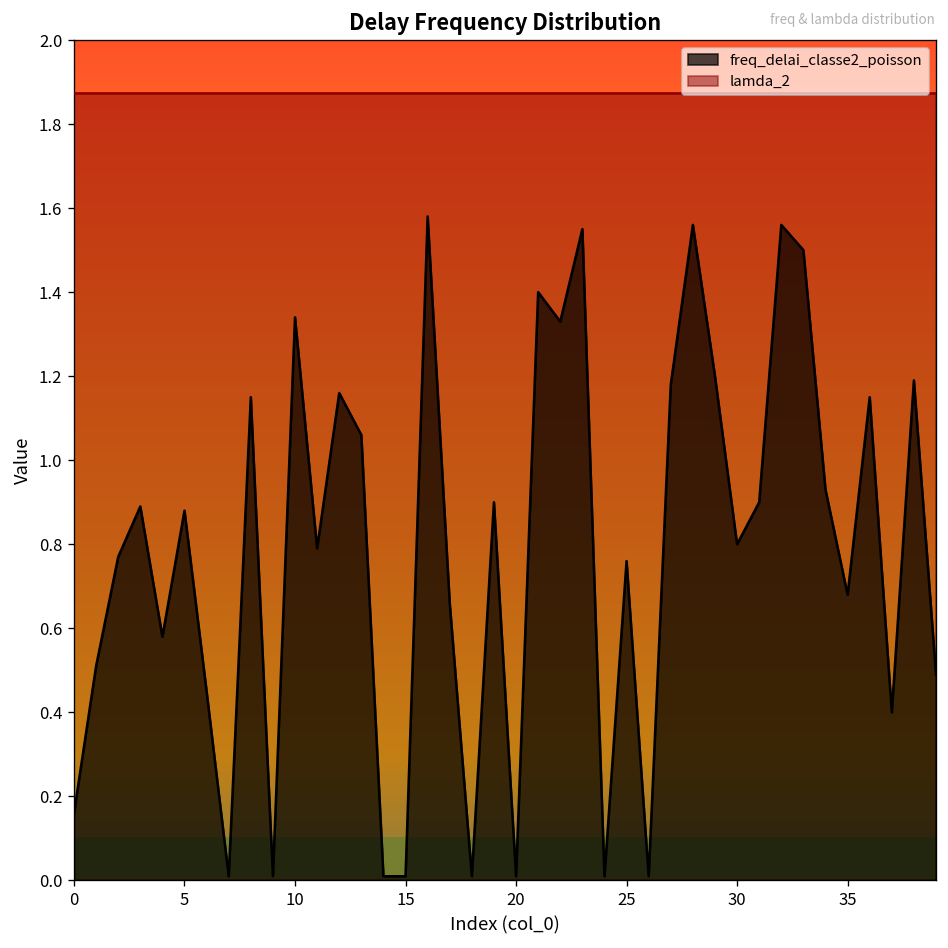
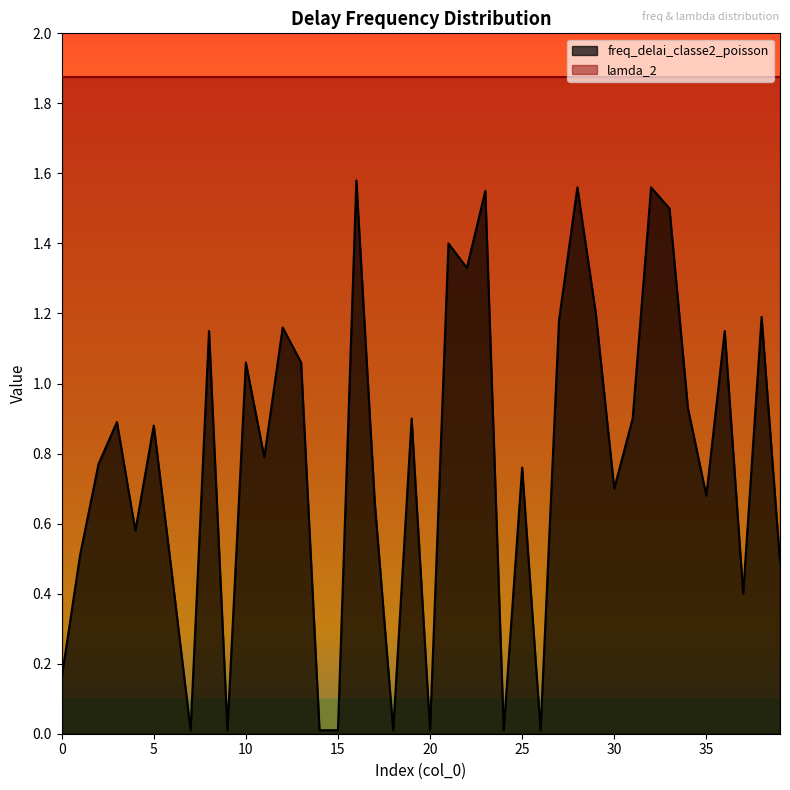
freq_delai_classe2_poisson, 10: 1.34 -> 1.06
freq_delai_classe2_poisson, 30: 0.80 -> 0.70
